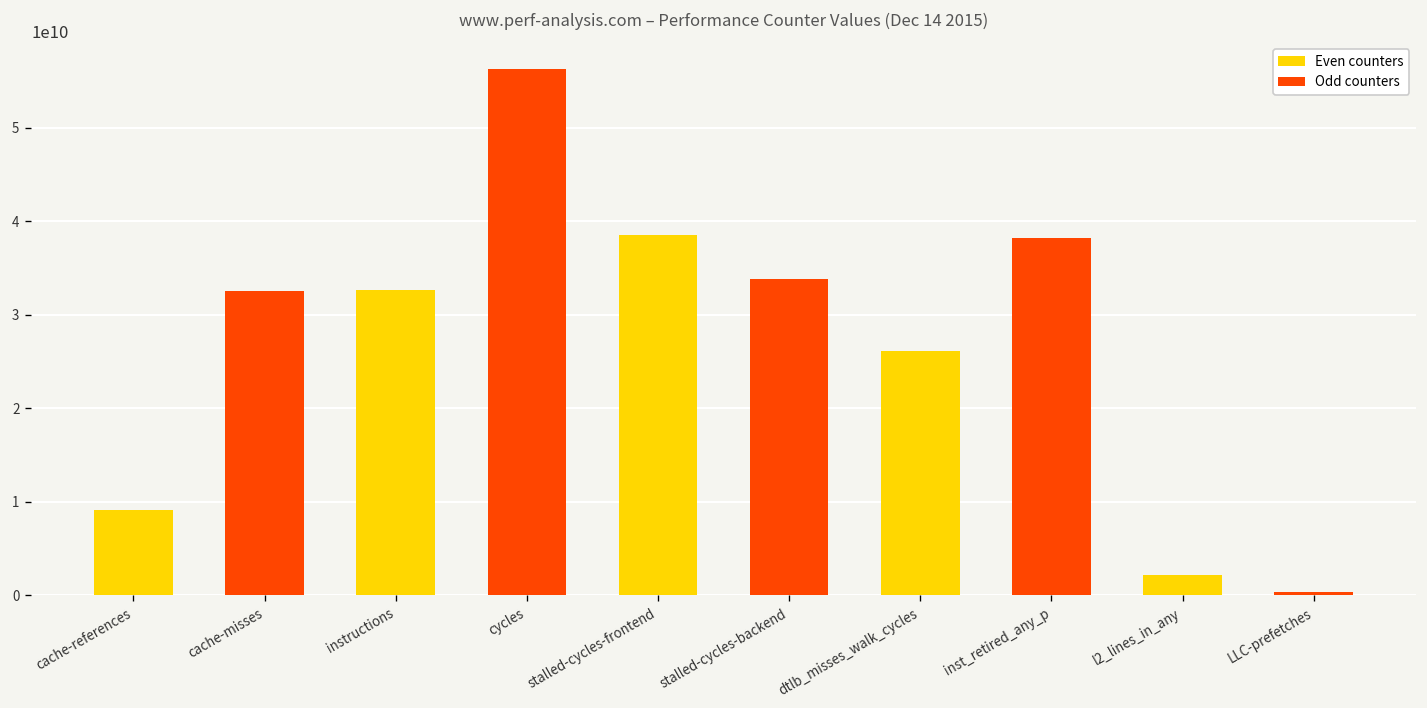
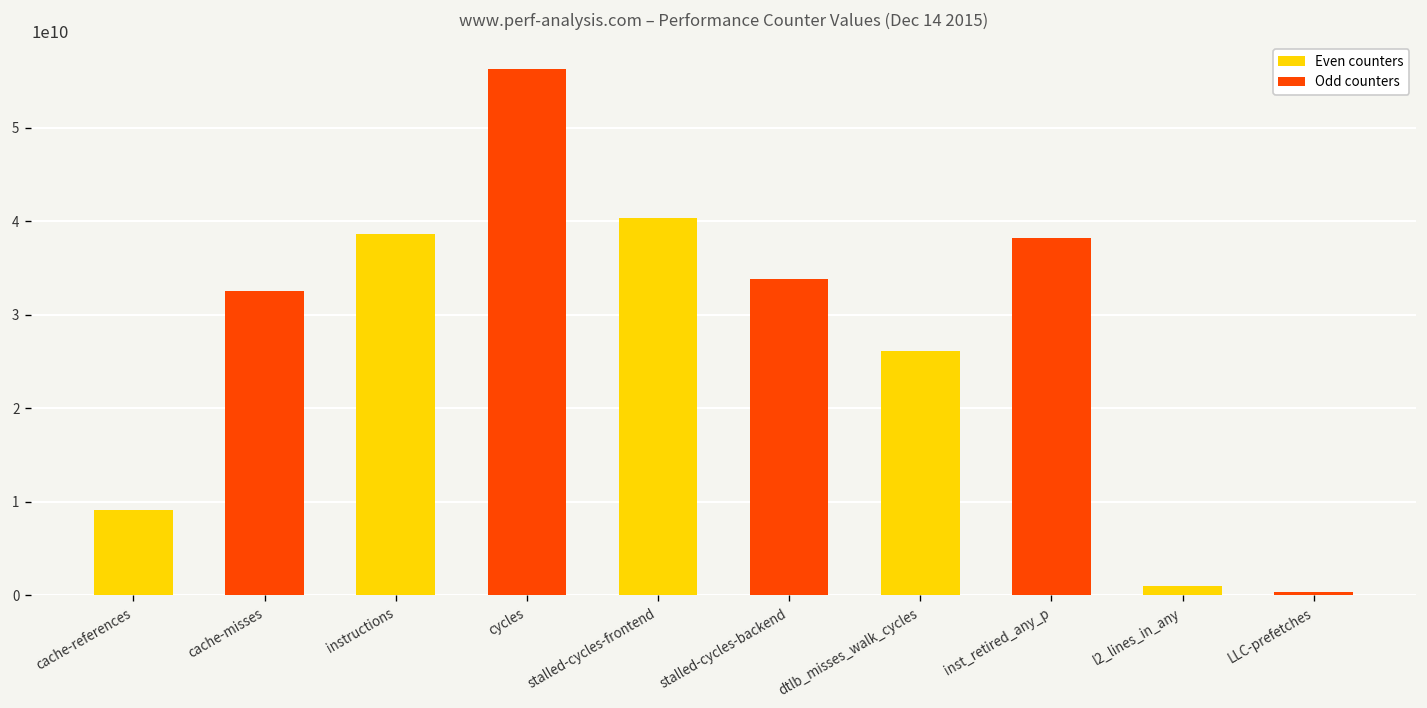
instructions: 33000000000 -> 39000000000
stalled-cycles-frontend: 39000000000 -> 40000000000
l2_lines_in_any: 2000000000 -> 1000000000
